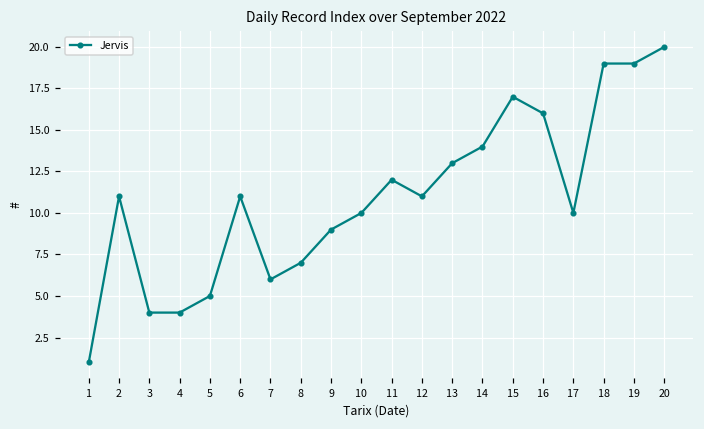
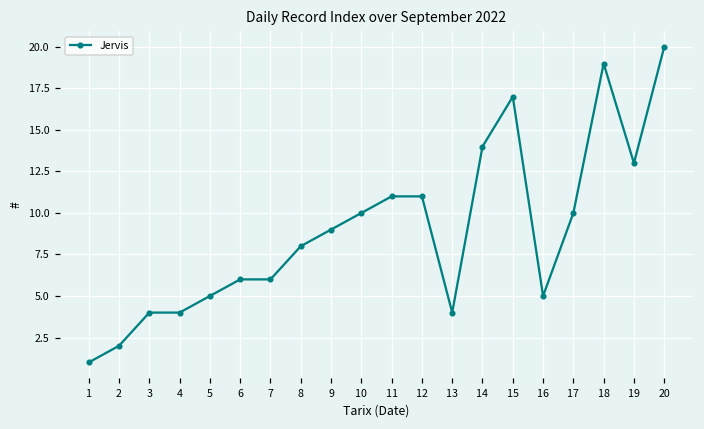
2: 11 -> 2
6: 11 -> 6
8: 7 -> 8
11: 12 -> 11
13: 13 -> 4
16: 16 -> 5
19: 19 -> 13
